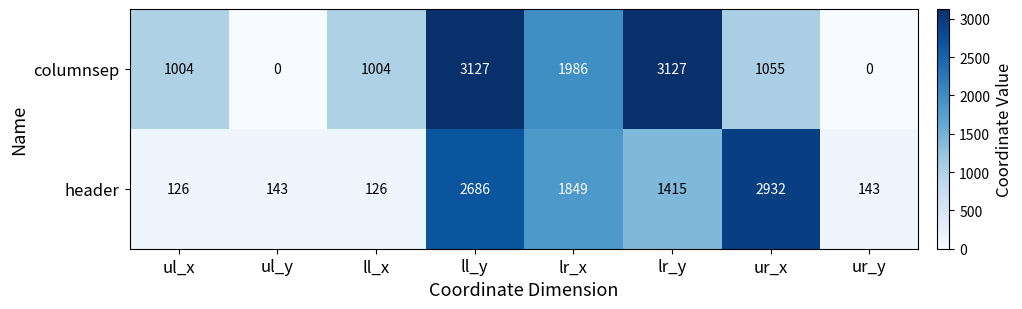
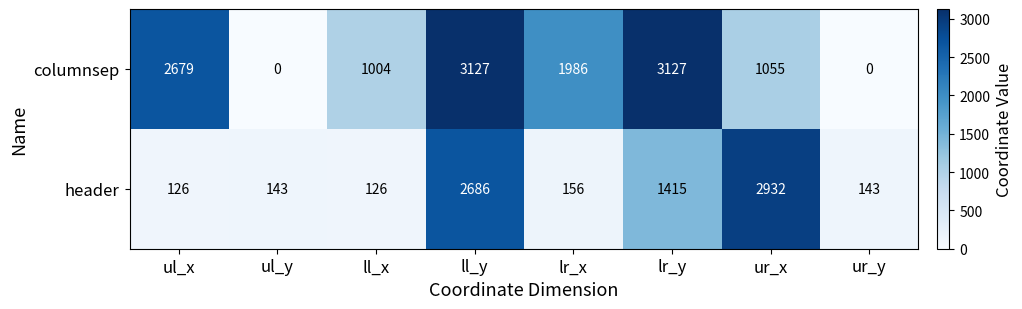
columnsep, ul_x: 1004 -> 2679
header, lr_x: 1849 -> 156
